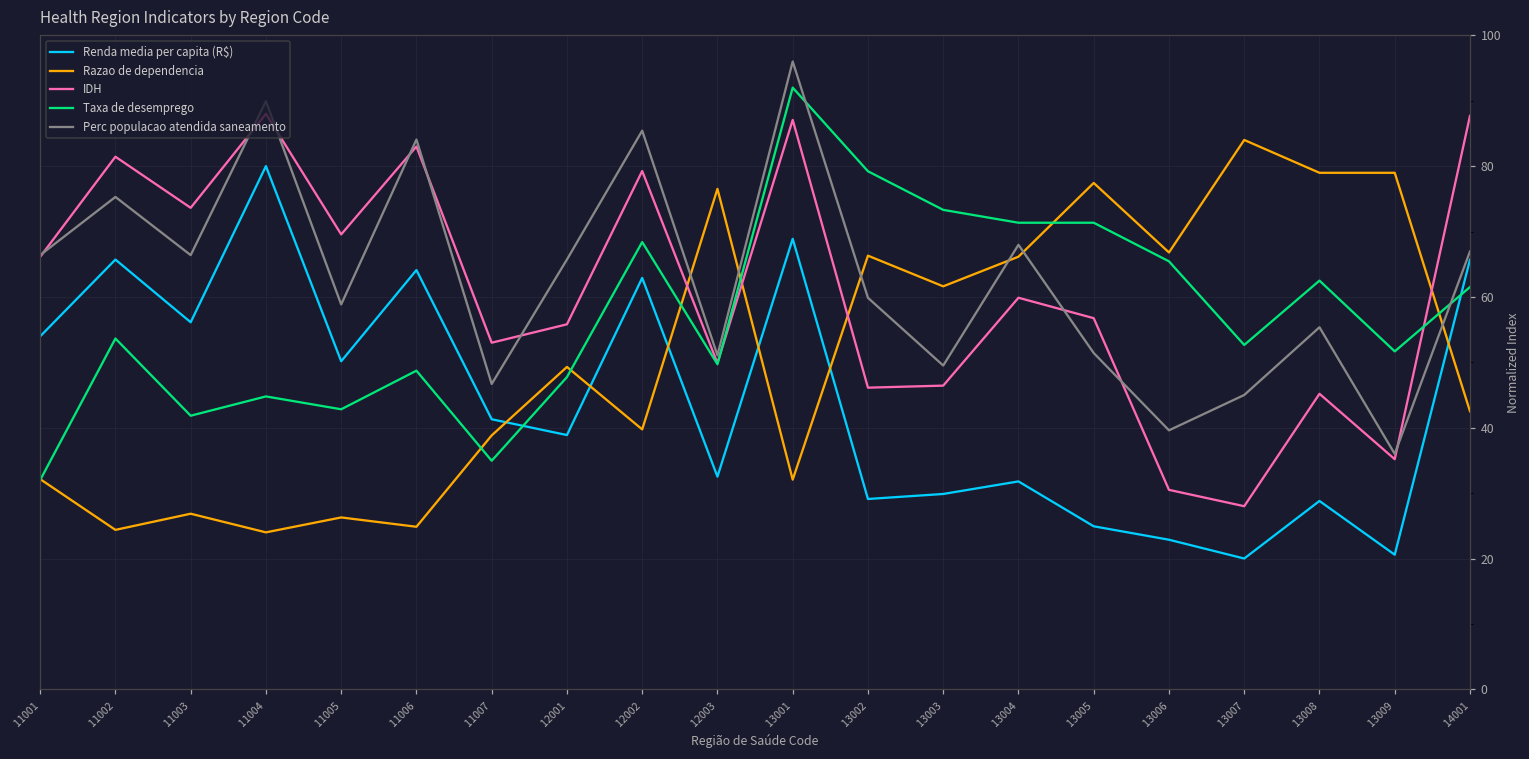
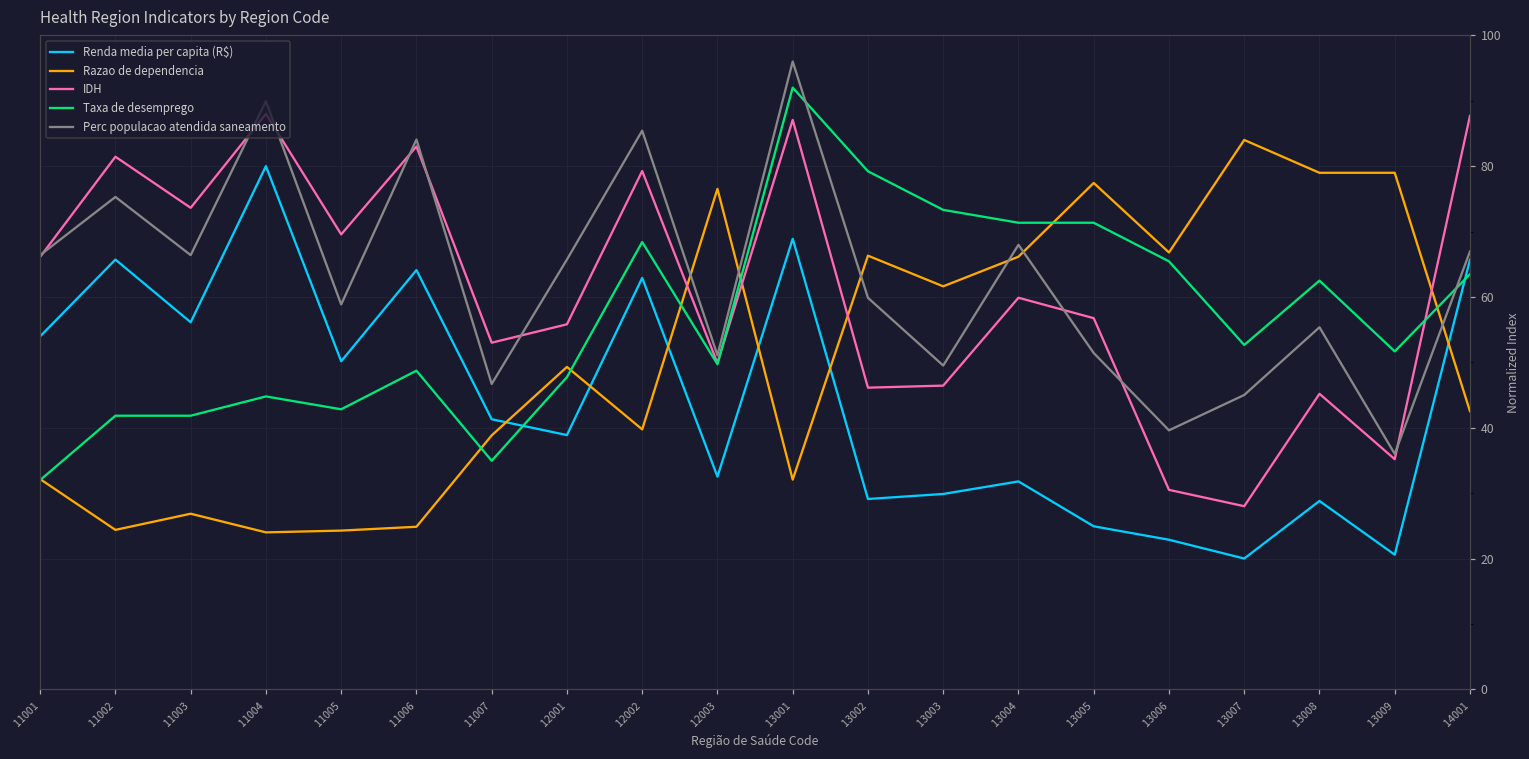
Taxa de desemprego, 11002: 54 -> 42
Razao de dependencia, 11005: 26 -> 24
Taxa de desemprego, 14001: 62 -> 63
